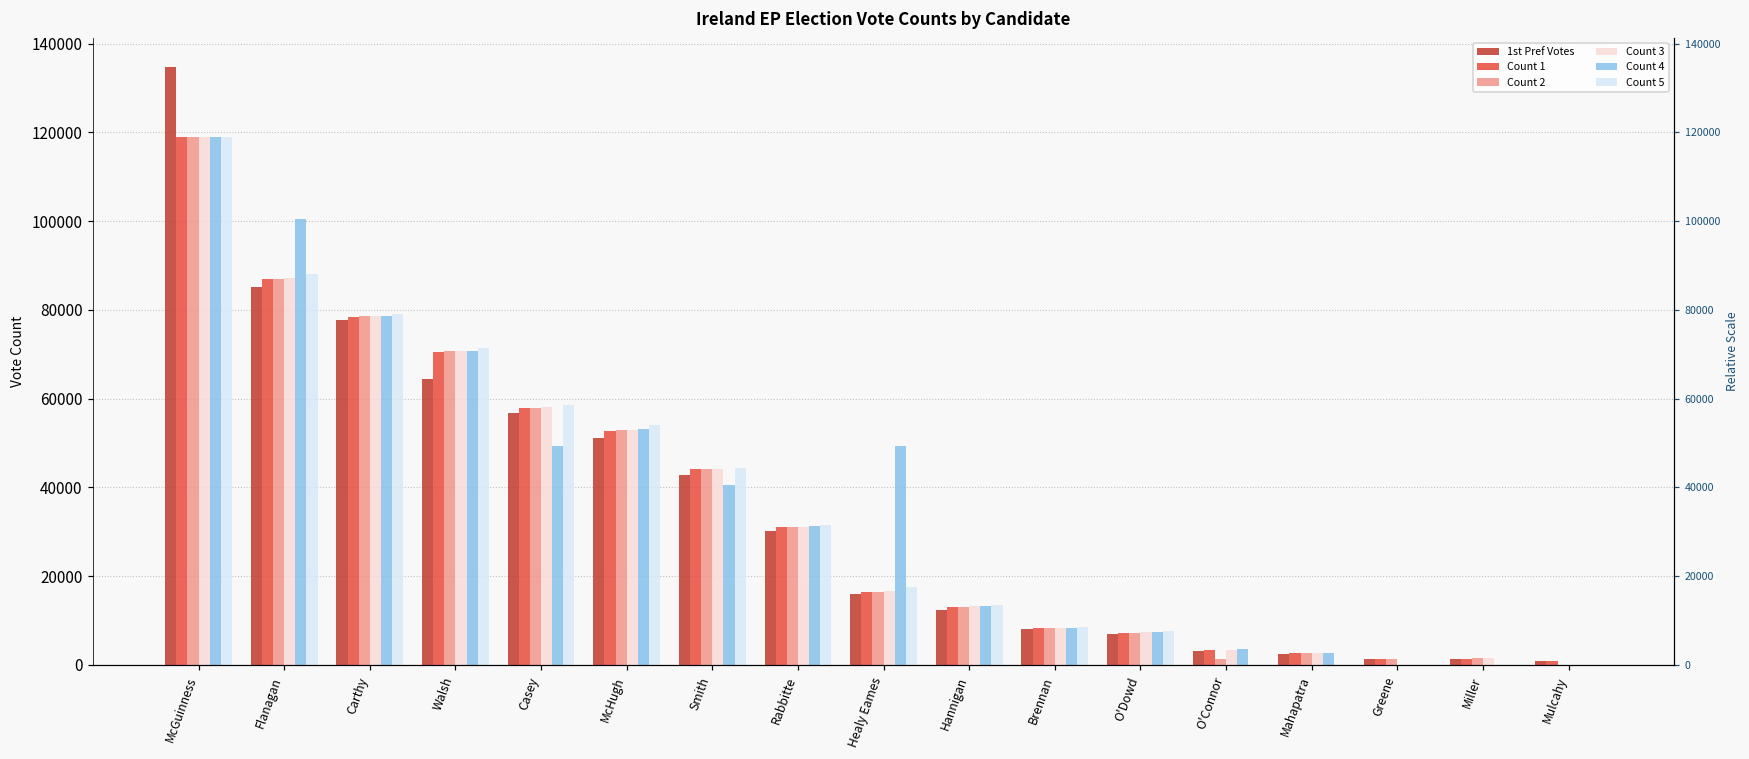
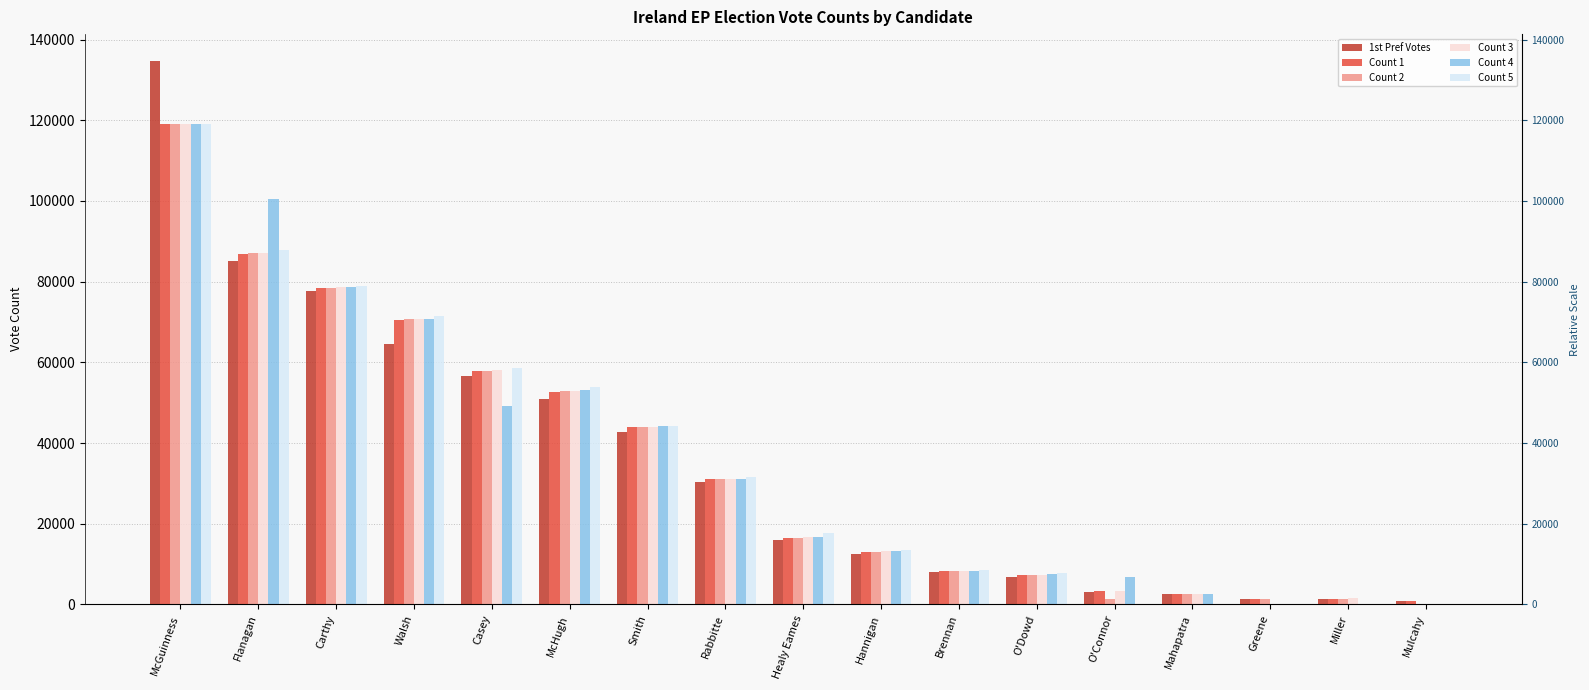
Count 4, Smith: 40000 -> 44000
Count 4, Healy Eames: 49000 -> 17000
Count 4, O'Connor: 3000 -> 7000
